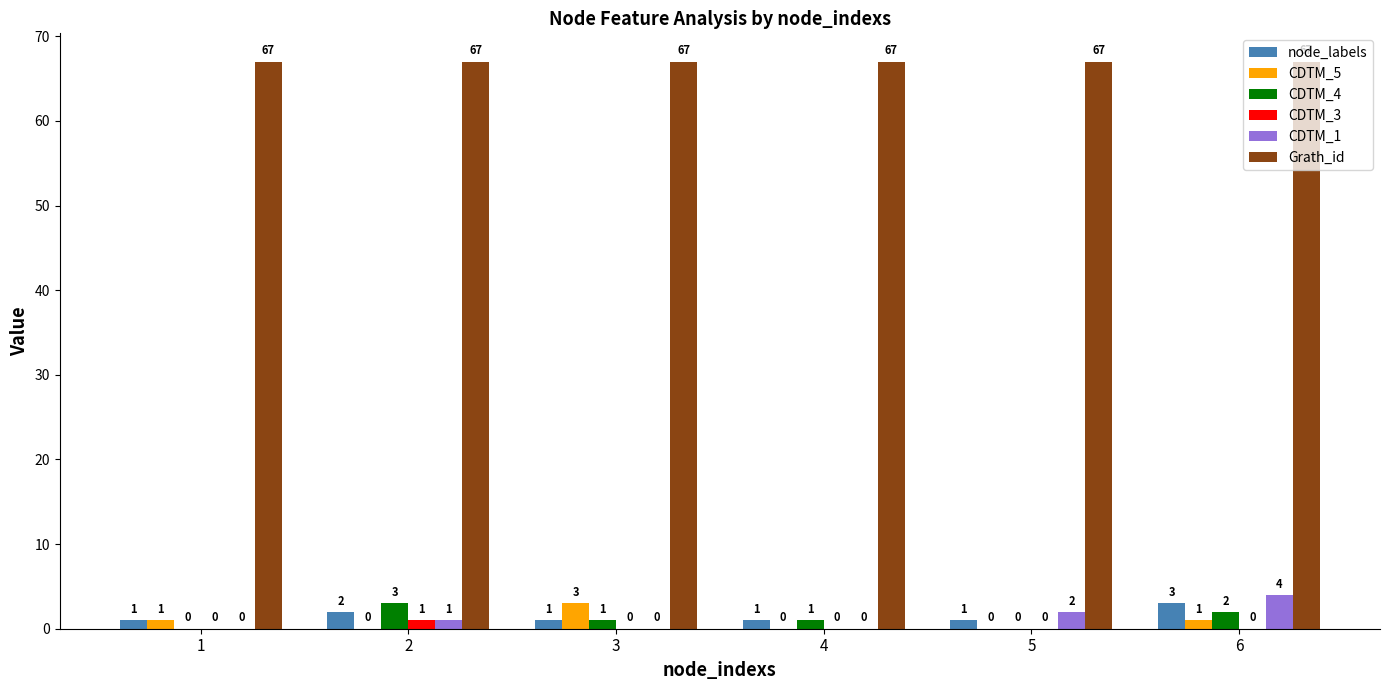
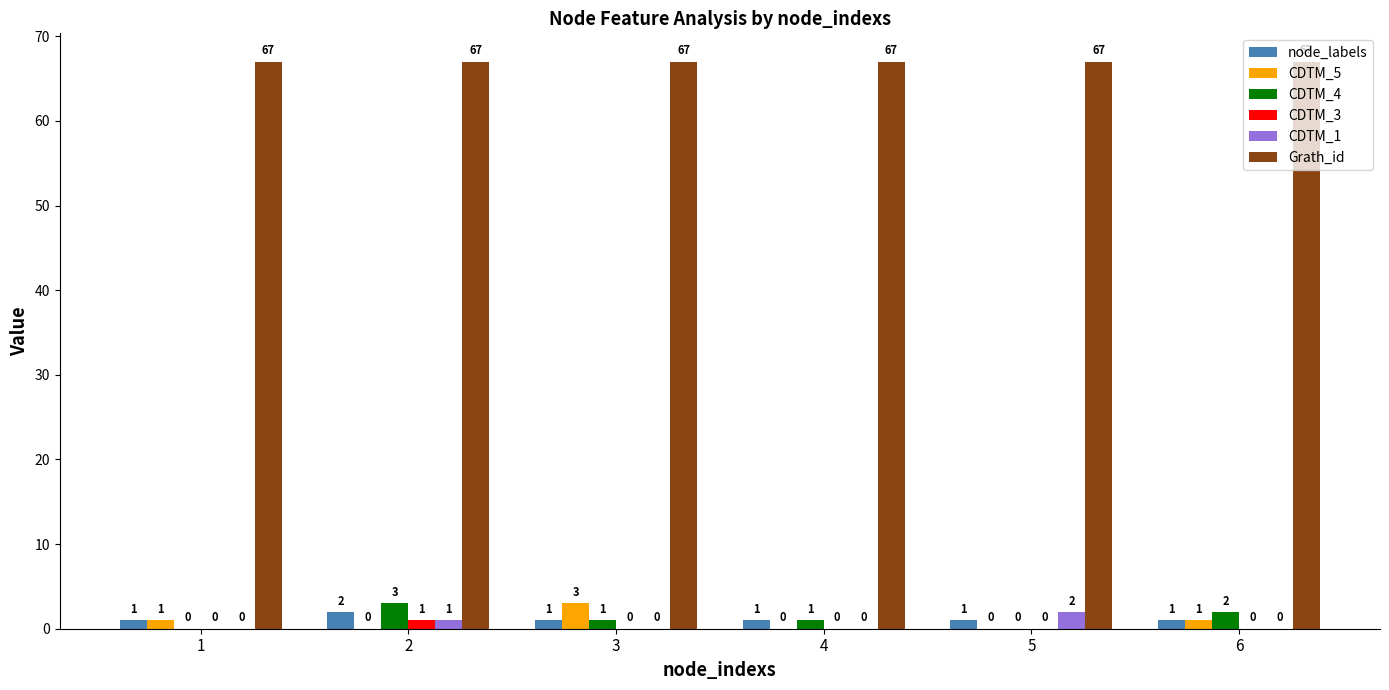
node_labels, 6: 3 -> 1
CDTM_1, 6: 4 -> 0
